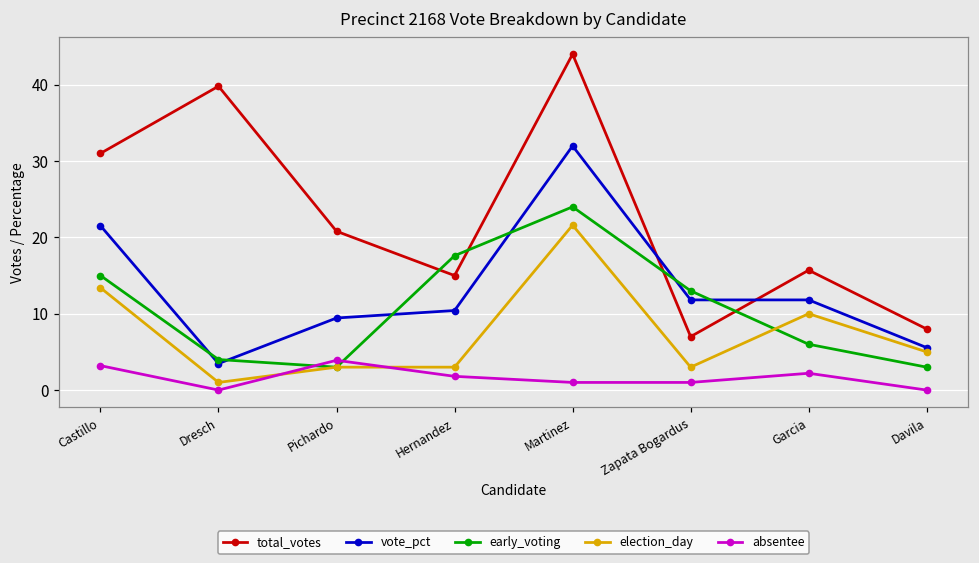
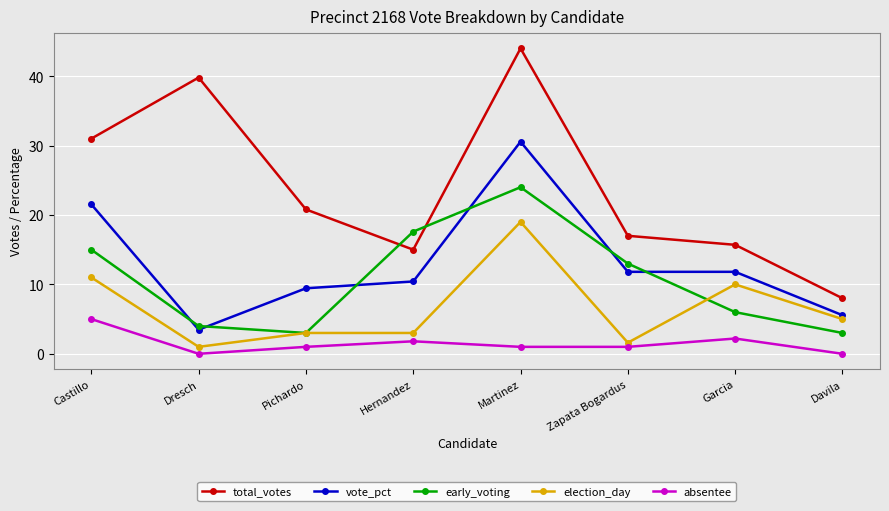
election_day, Castillo: 13 -> 11
absentee, Castillo: 3 -> 5
absentee, Pichardo: 4 -> 1
vote_pct, Martinez: 32 -> 31
election_day, Martinez: 22 -> 19
total_votes, Zapata Bogardus: 7 -> 17
election_day, Zapata Bogardus: 3 -> 2
